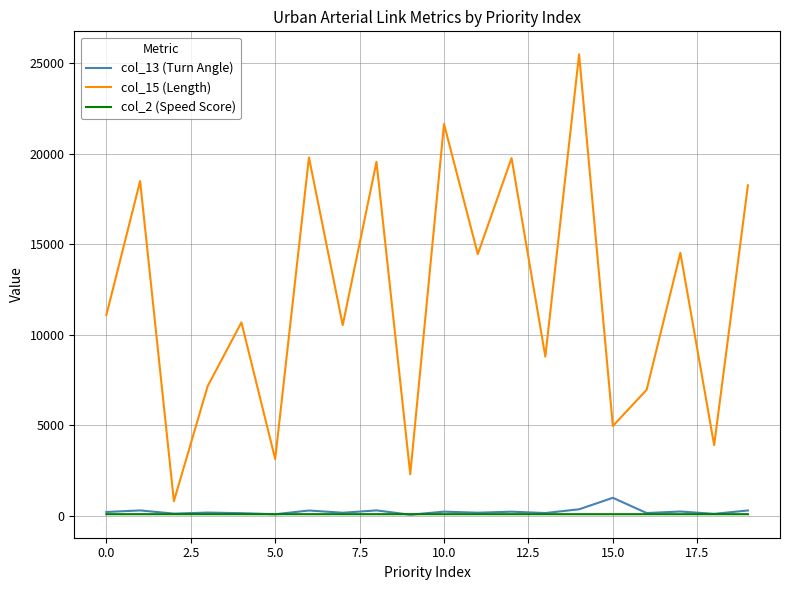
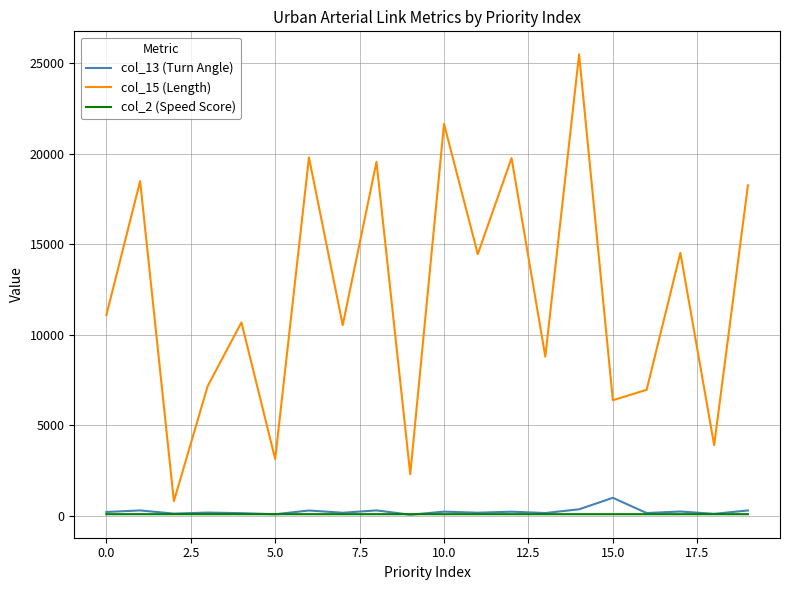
col_15 (Length), 15.0: 5000 -> 6400
